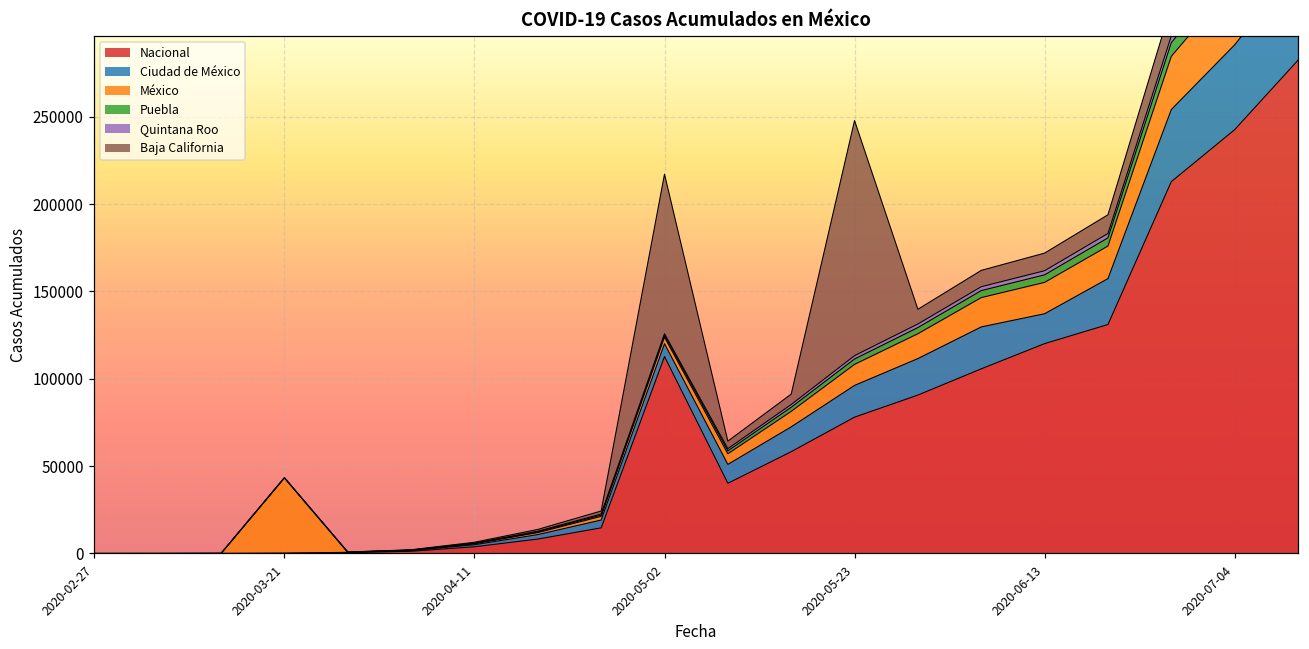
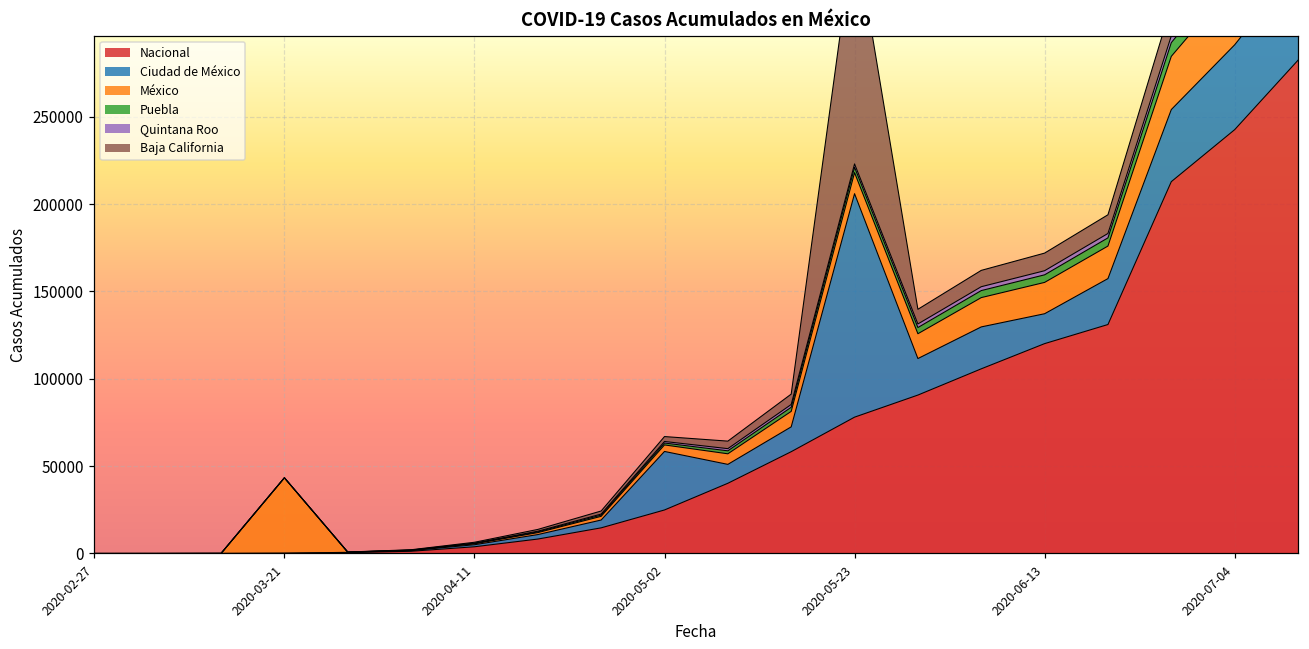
Nacional, 2020-05-02: 113000 -> 25000
Ciudad de México, 2020-05-02: 7000 -> 33000
Baja California, 2020-05-02: 91000 -> 3000
Ciudad de México, 2020-05-23: 18000 -> 128000
